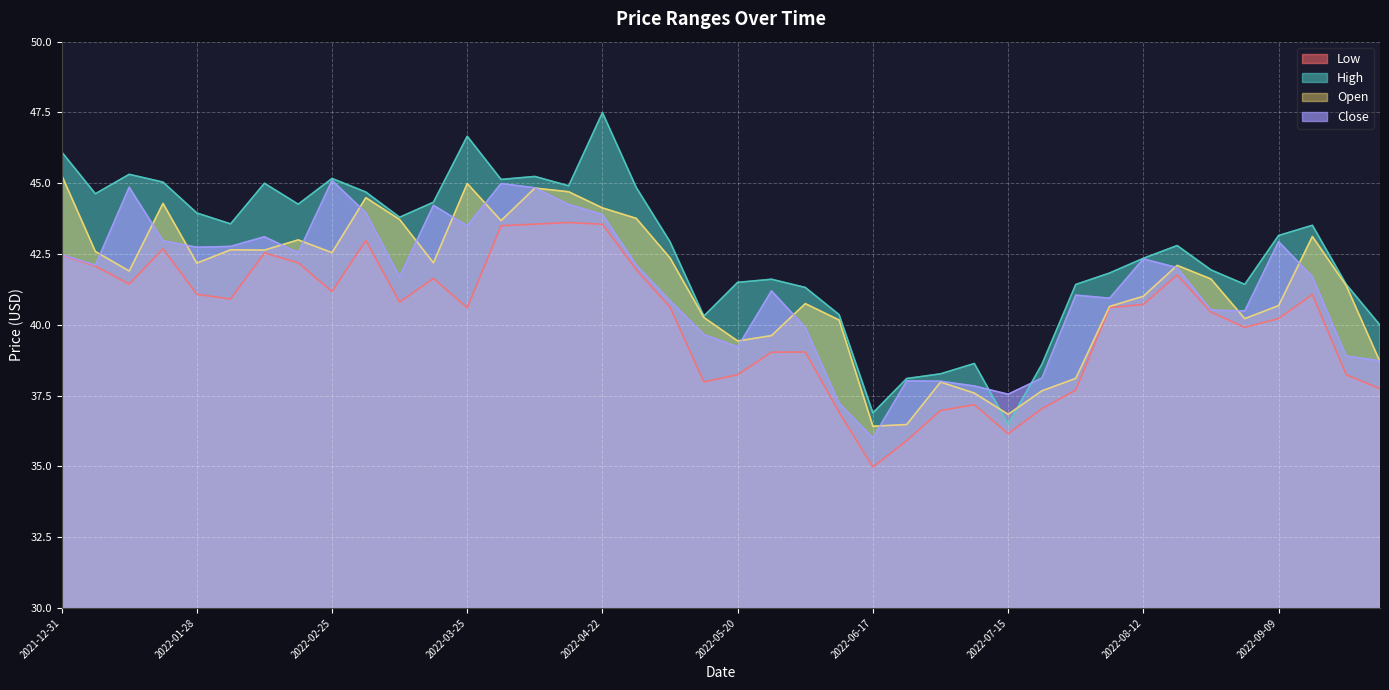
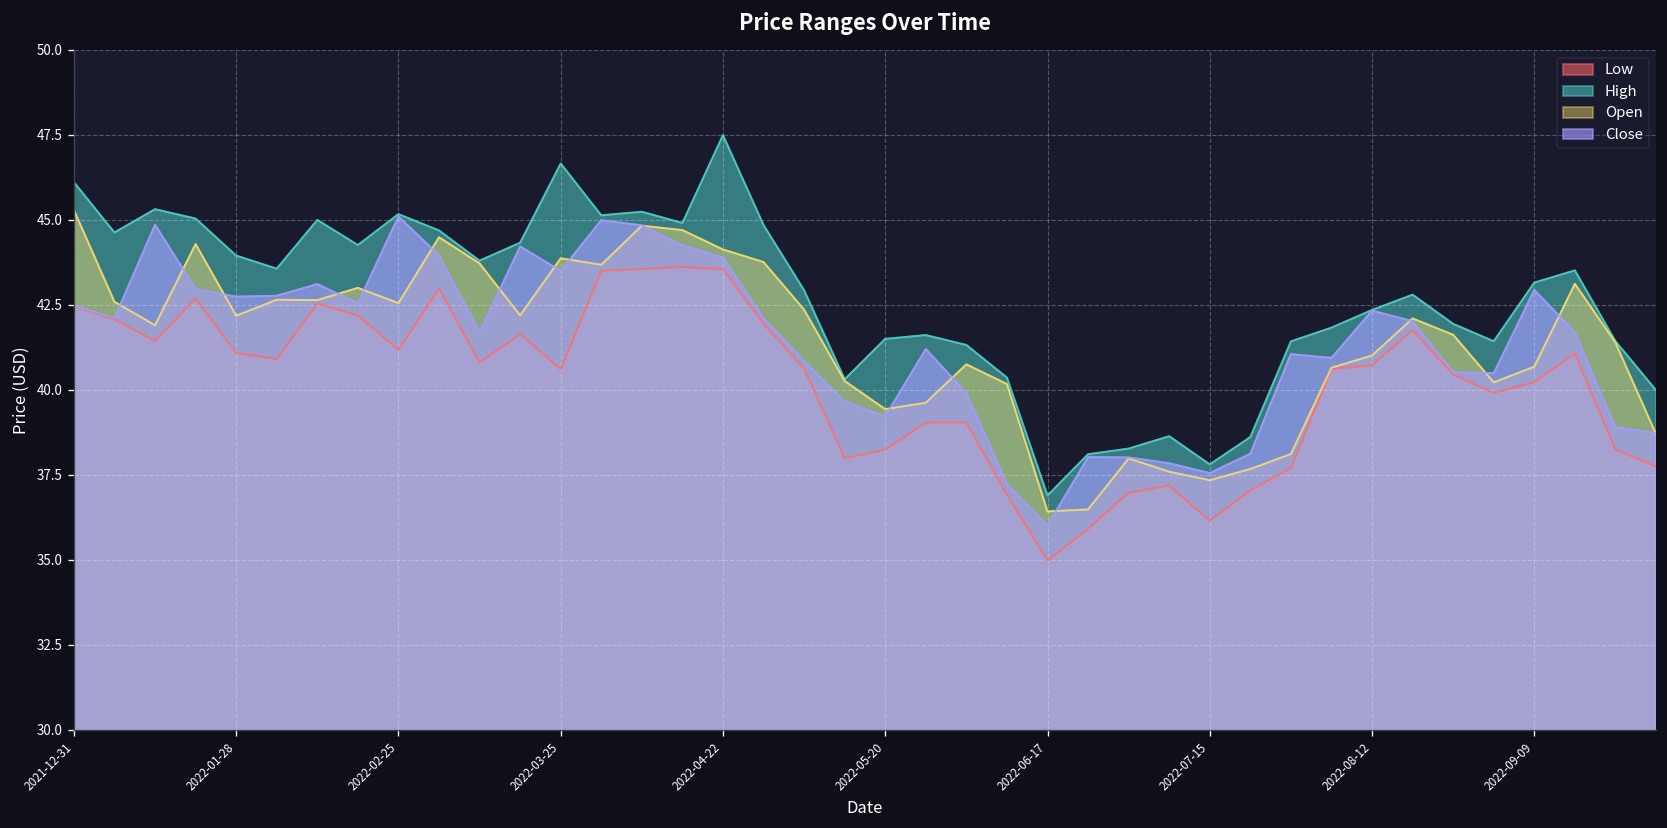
Open, 2022-03-25: 45.0 -> 43.9
High, 2022-07-15: 36.5 -> 37.8
Open, 2022-07-15: 36.8 -> 37.3
